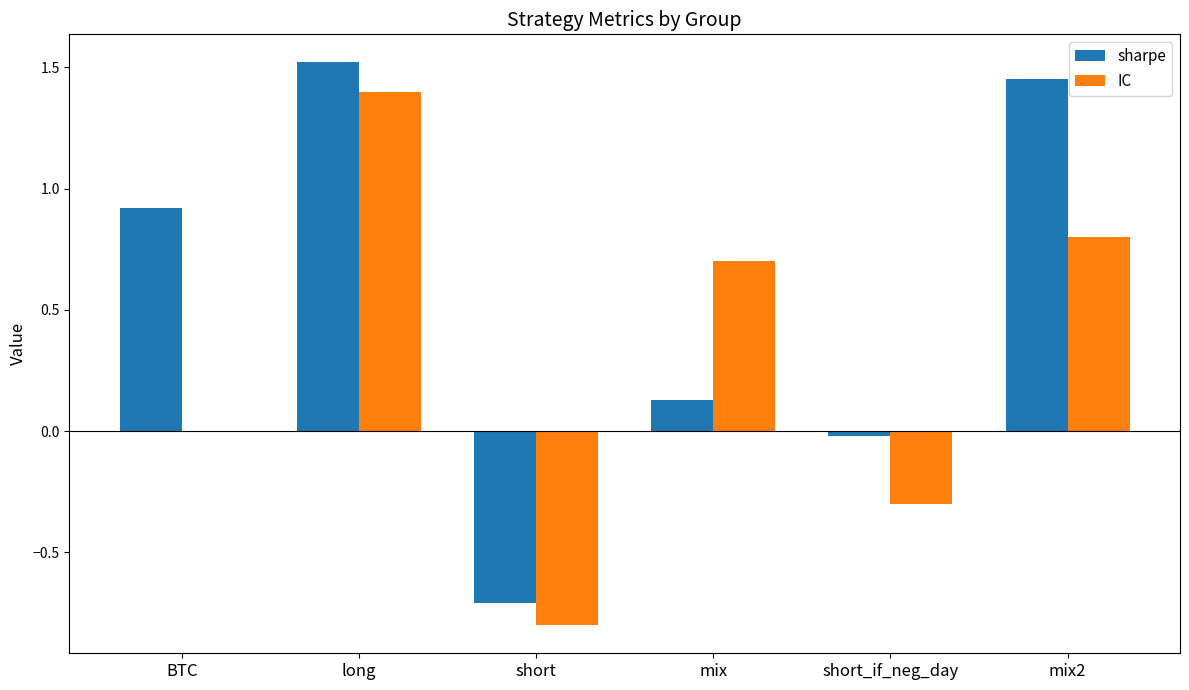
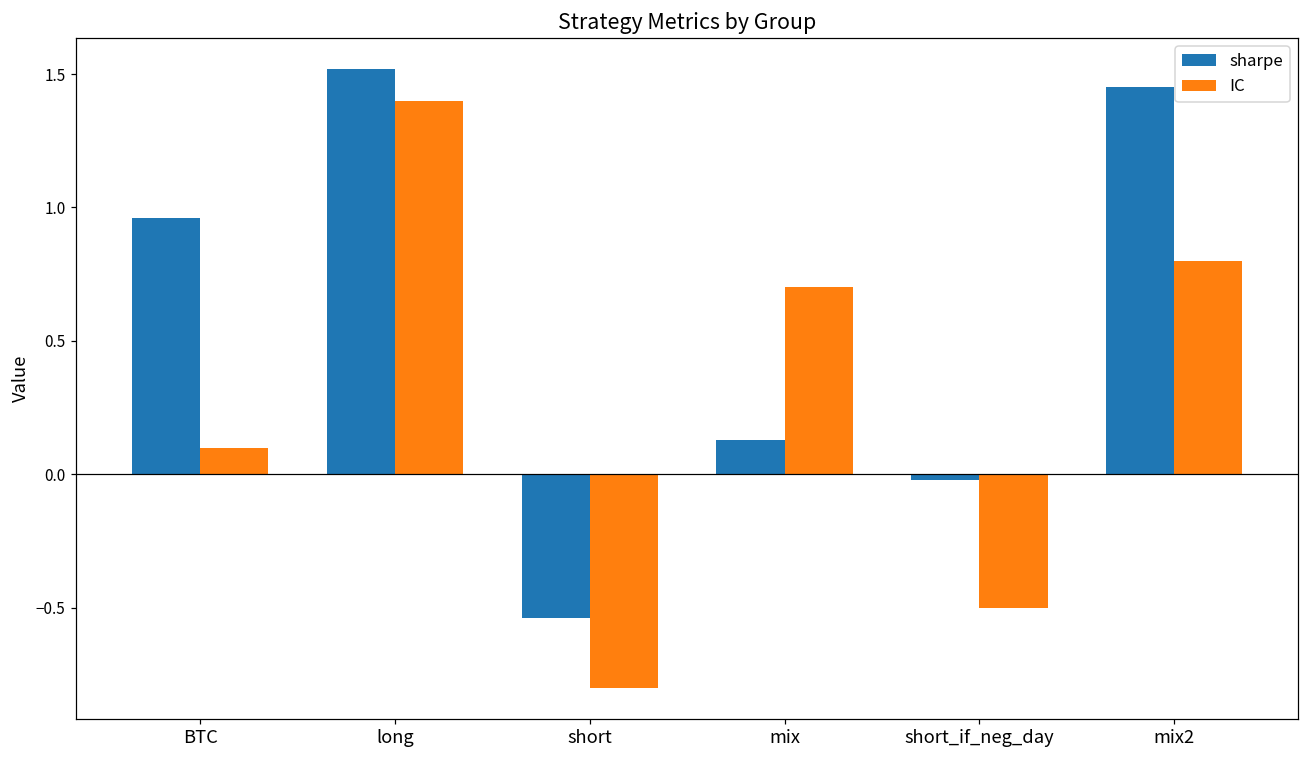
sharpe, BTC: 0.92 -> 0.96
IC, BTC: 0.0 -> 0.1
sharpe, short: -0.71 -> -0.54
IC, short_if_neg_day: -0.3 -> -0.5
